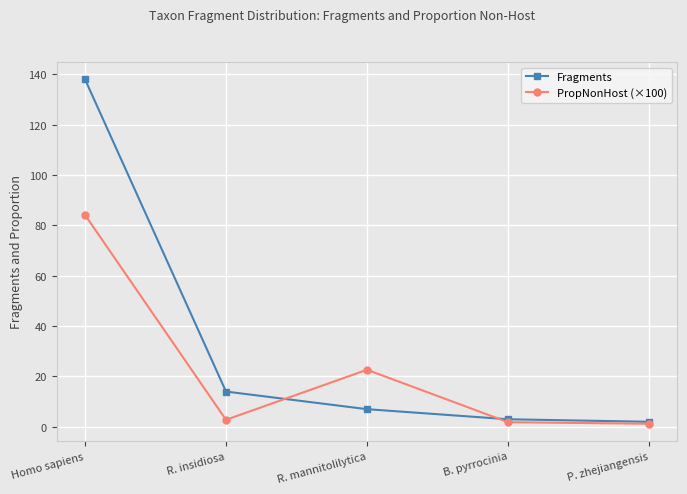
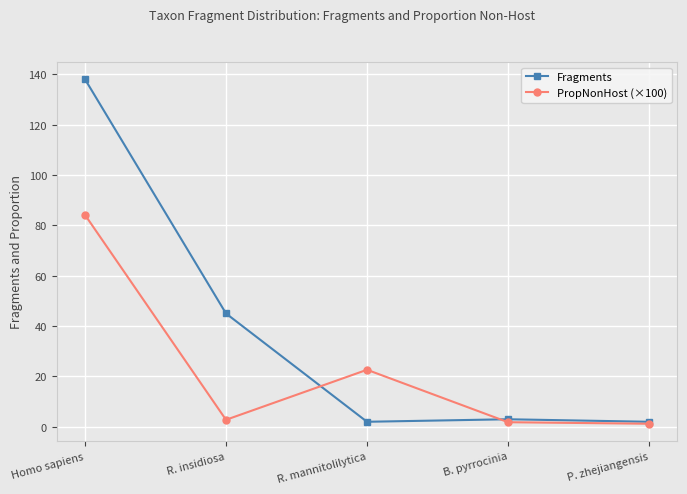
Fragments, R. insidiosa: 14 -> 45
Fragments, R. mannitolilytica: 7 -> 2
